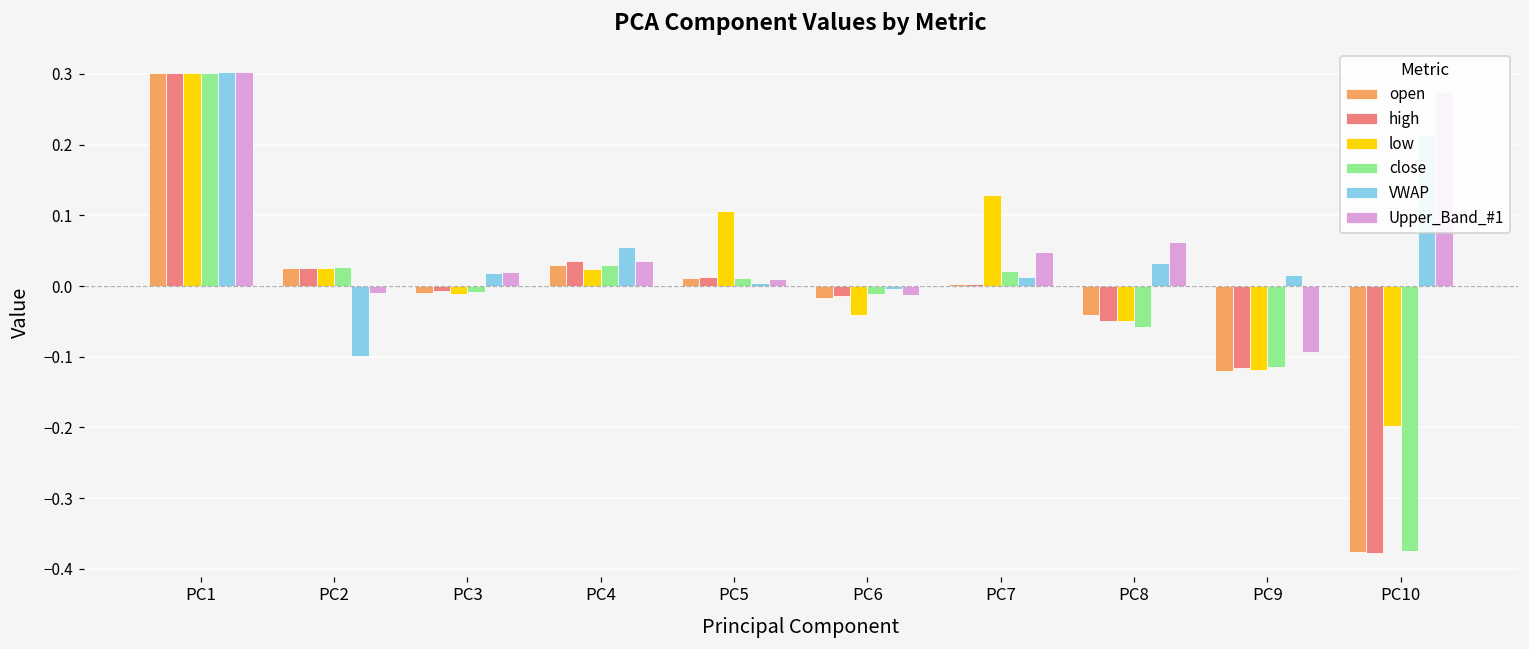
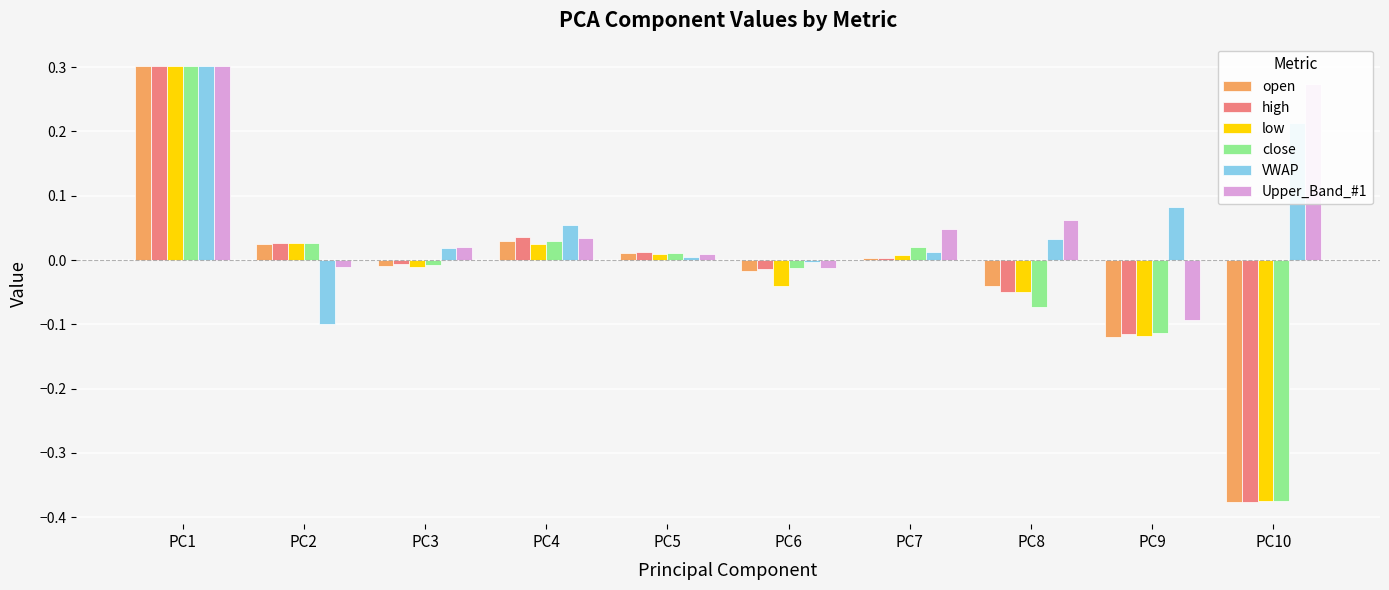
low, PC5: 0.11 -> 0.01
low, PC7: 0.13 -> 0.01
close, PC8: -0.06 -> -0.07
VWAP, PC9: 0.02 -> 0.08
low, PC10: -0.20 -> -0.37
